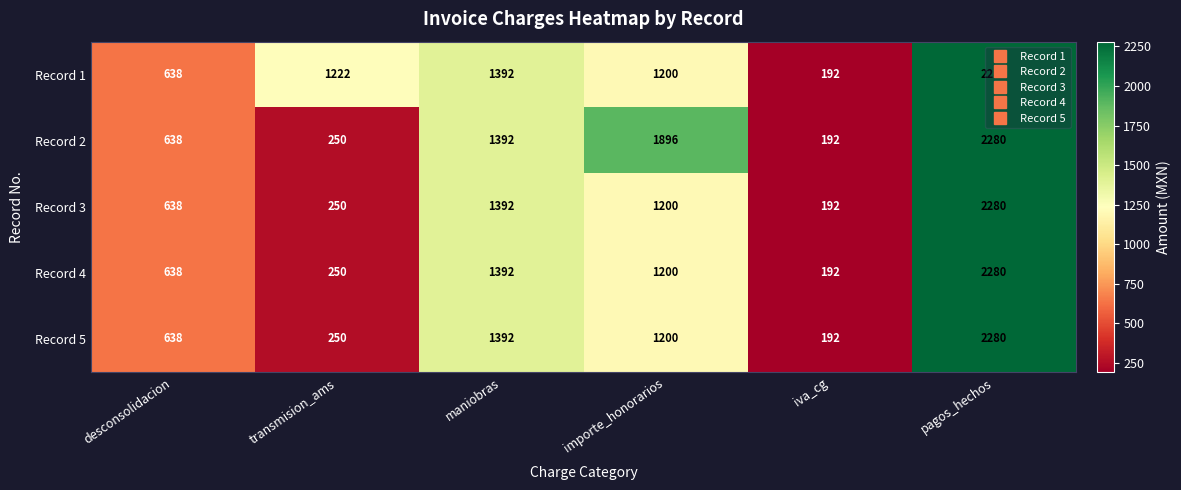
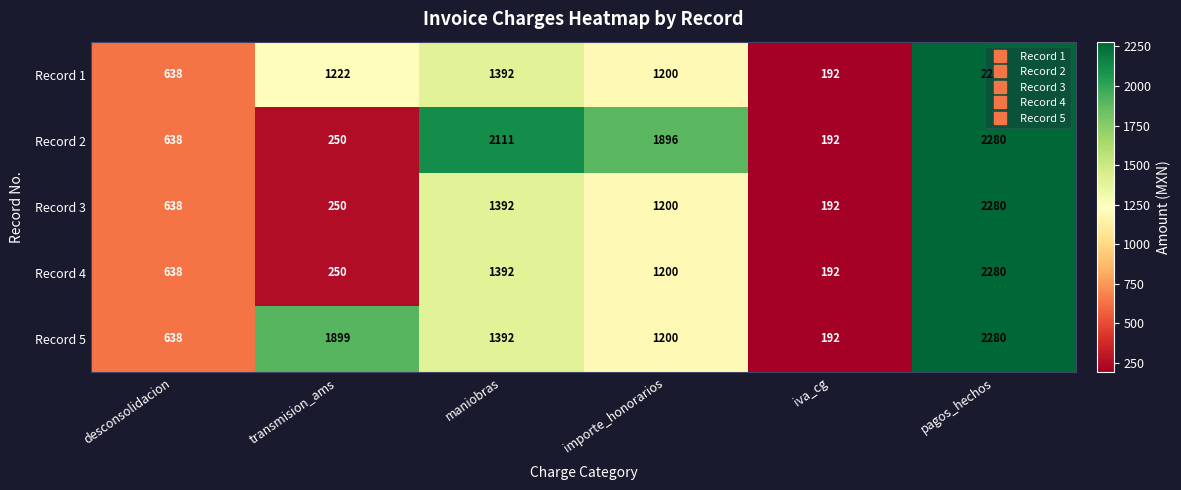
Record 2, maniobras: 1392 -> 2111
Record 5, transmision_ams: 250 -> 1899
